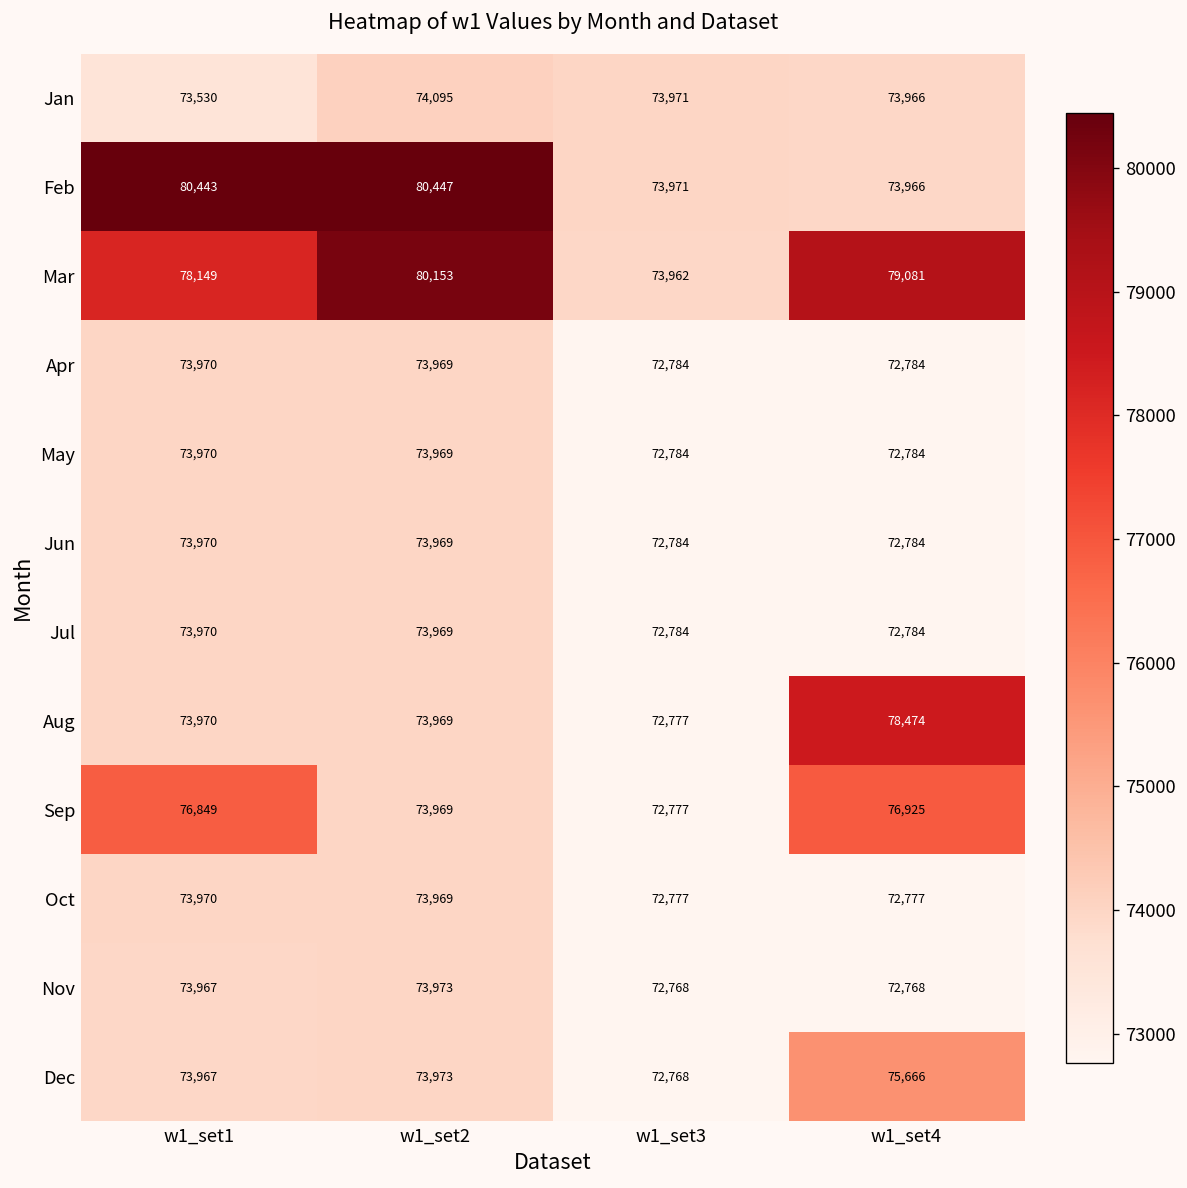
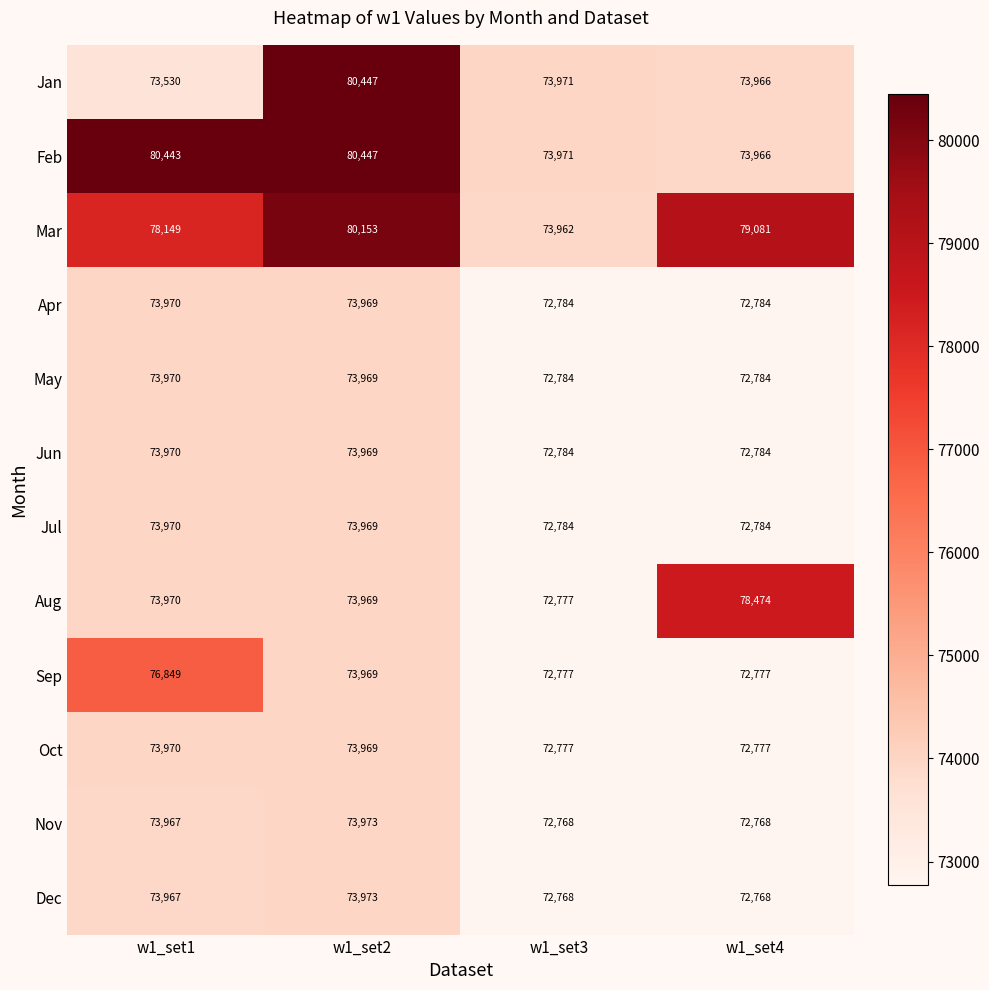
Jan, w1_set2: 74,095 -> 80,447
Sep, w1_set4: 76,925 -> 72,777
Dec, w1_set4: 75,666 -> 72,768
